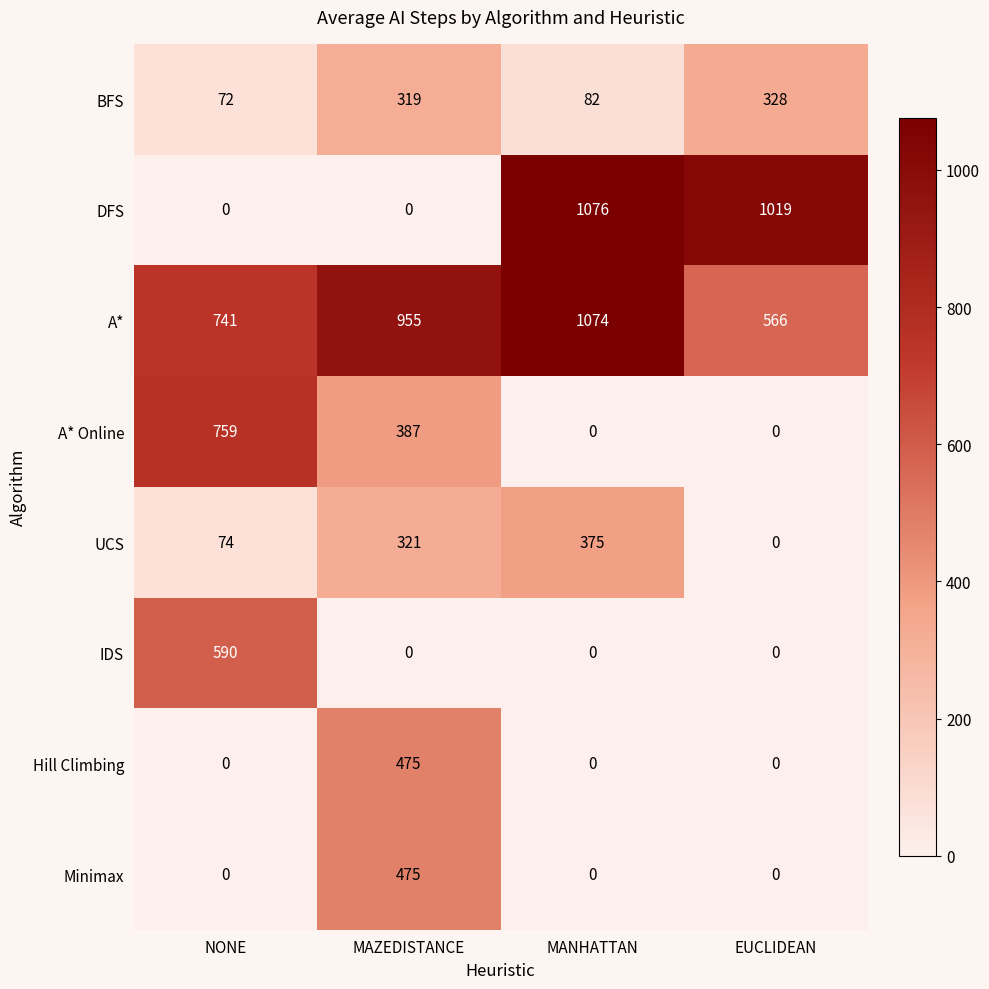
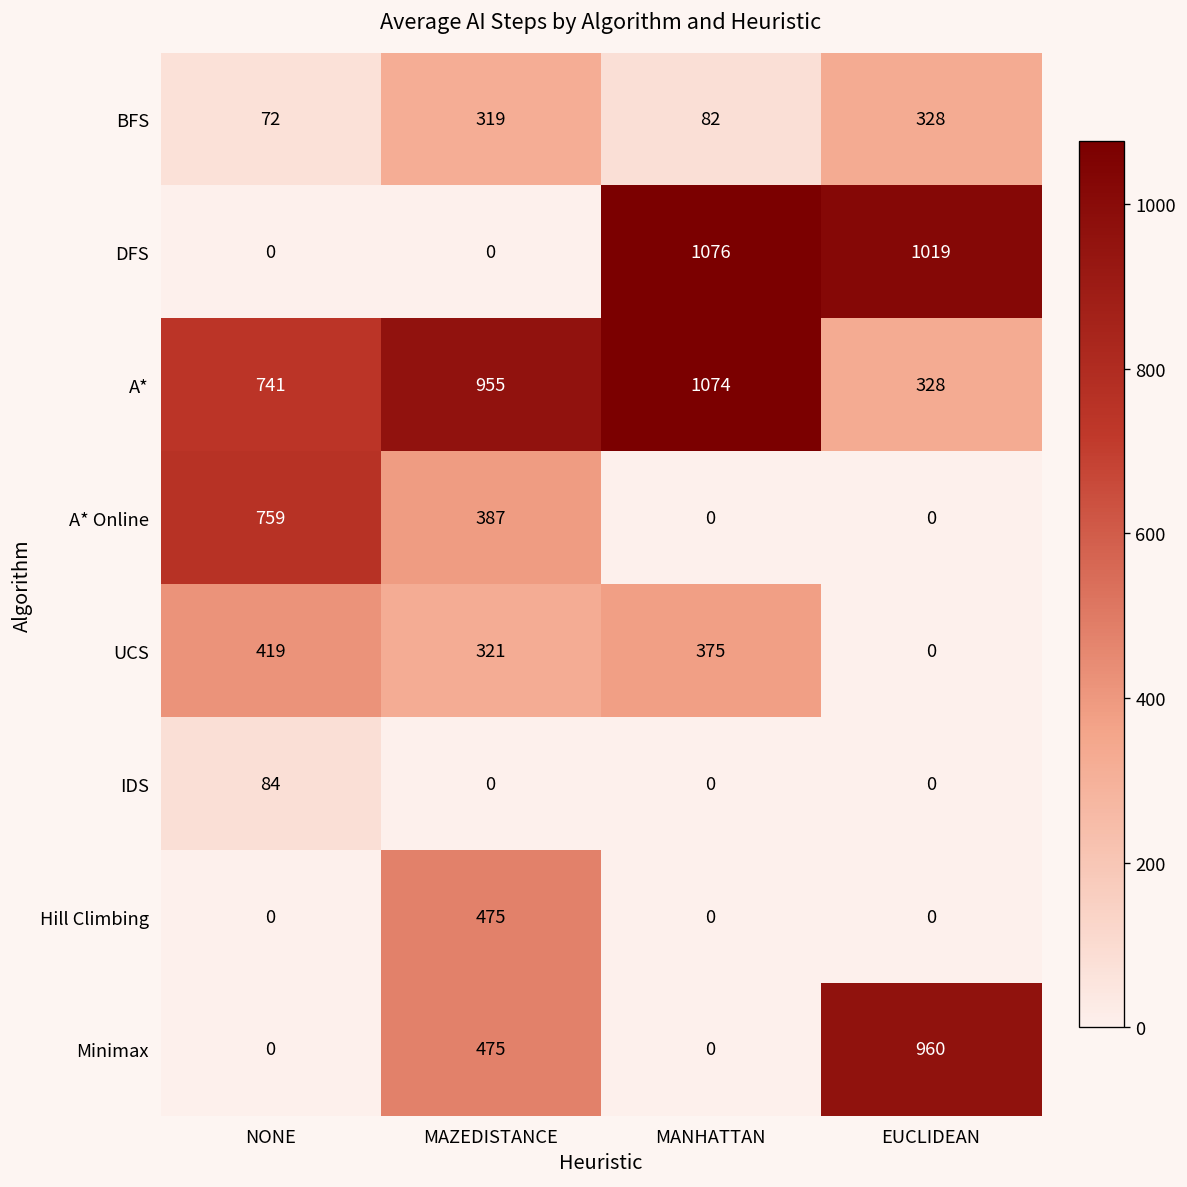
A*, EUCLIDEAN: 566 -> 328
UCS, NONE: 74 -> 419
IDS, NONE: 590 -> 84
Minimax, EUCLIDEAN: 0 -> 960
